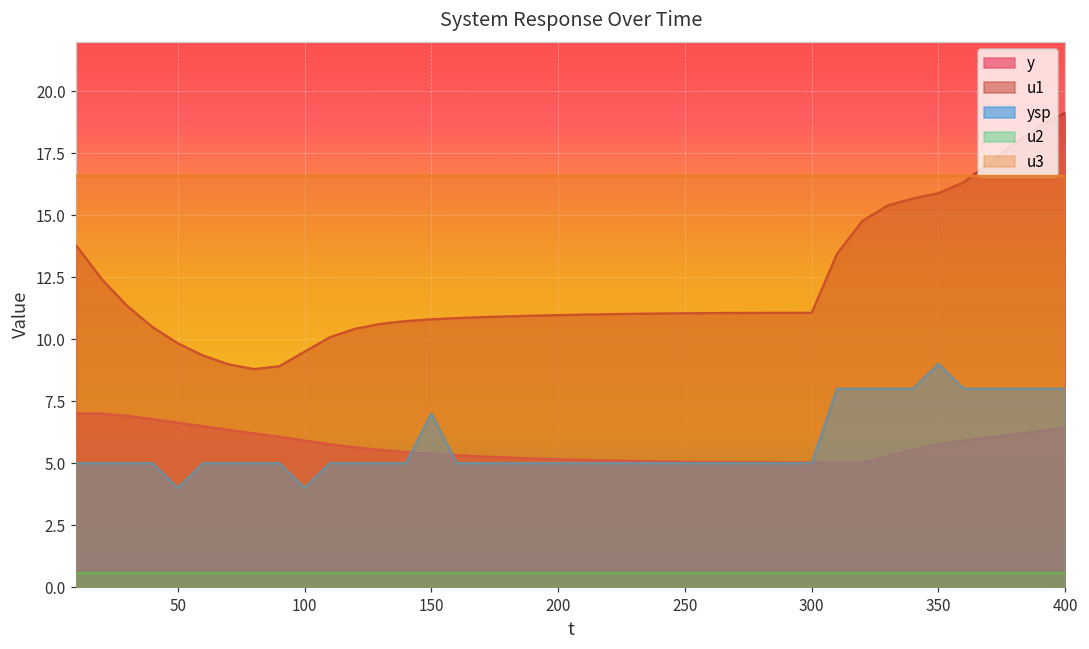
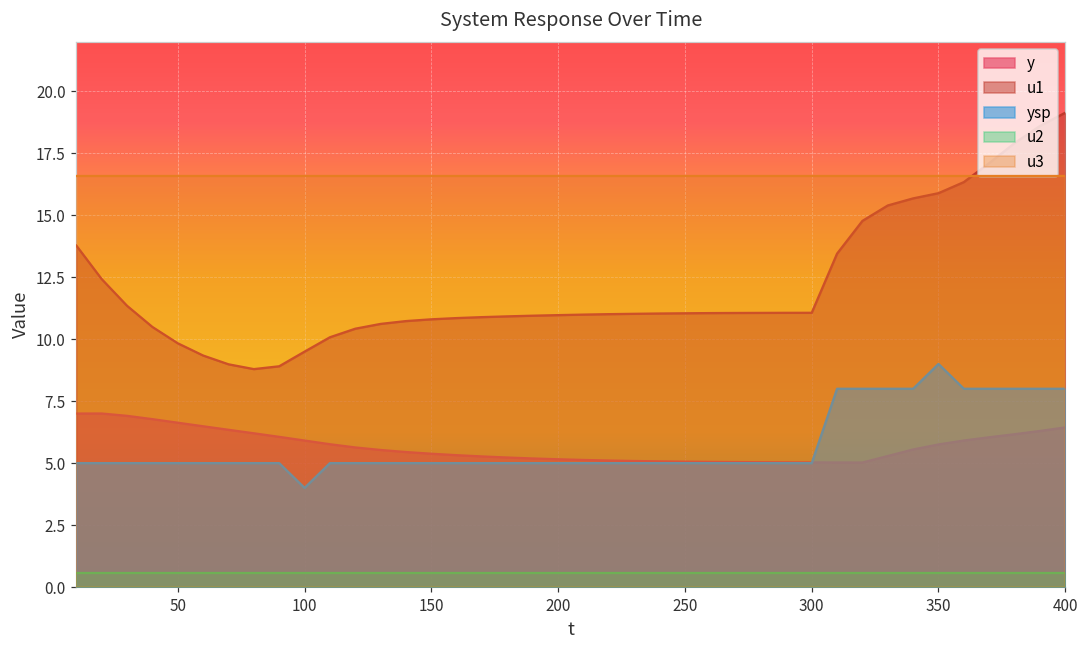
ysp, 50: 4 -> 5
ysp, 150: 7 -> 5
